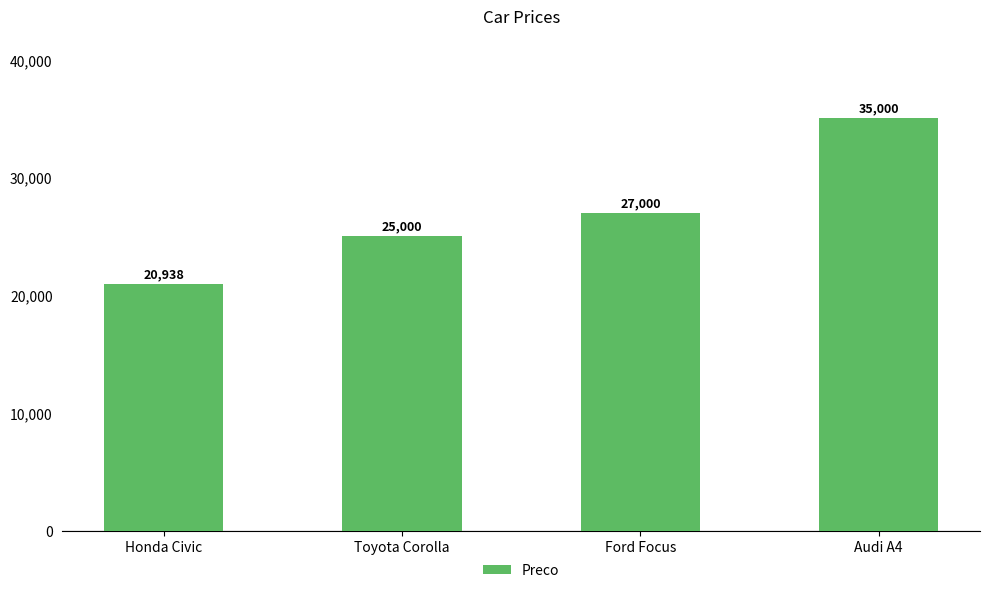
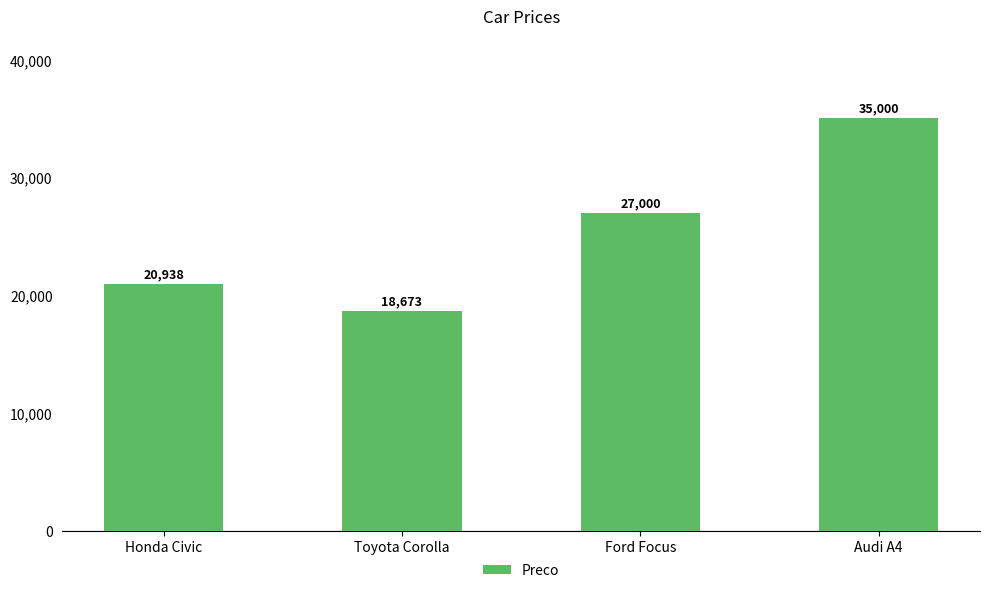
Toyota Corolla: 25,000 -> 18,673
